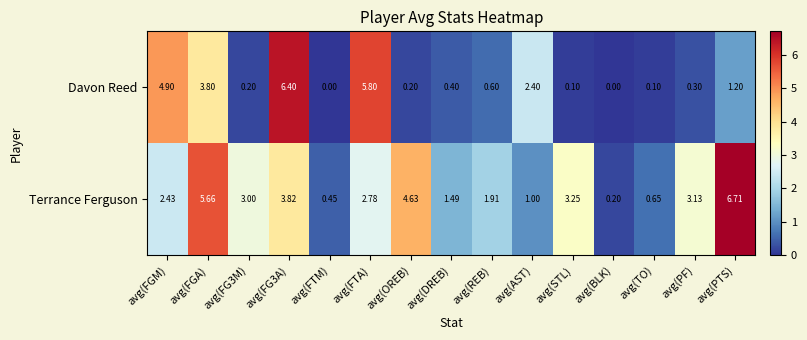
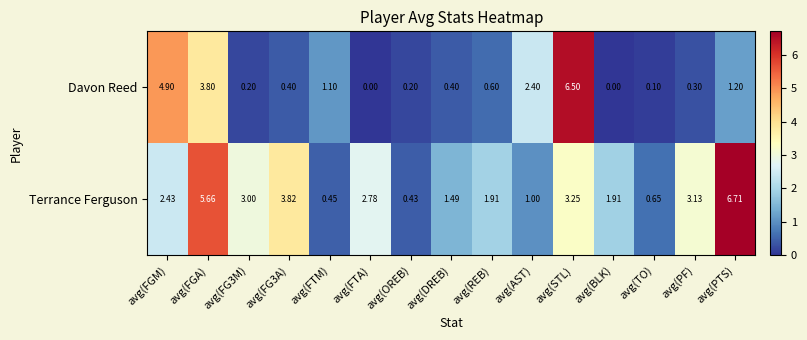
Davon Reed, avg(FG3A): 6.40 -> 0.40
Davon Reed, avg(FTM): 0.00 -> 1.10
Davon Reed, avg(FTA): 5.80 -> 0.00
Davon Reed, avg(STL): 0.10 -> 6.50
Terrance Ferguson, avg(OREB): 4.63 -> 0.43
Terrance Ferguson, avg(BLK): 0.20 -> 1.91
